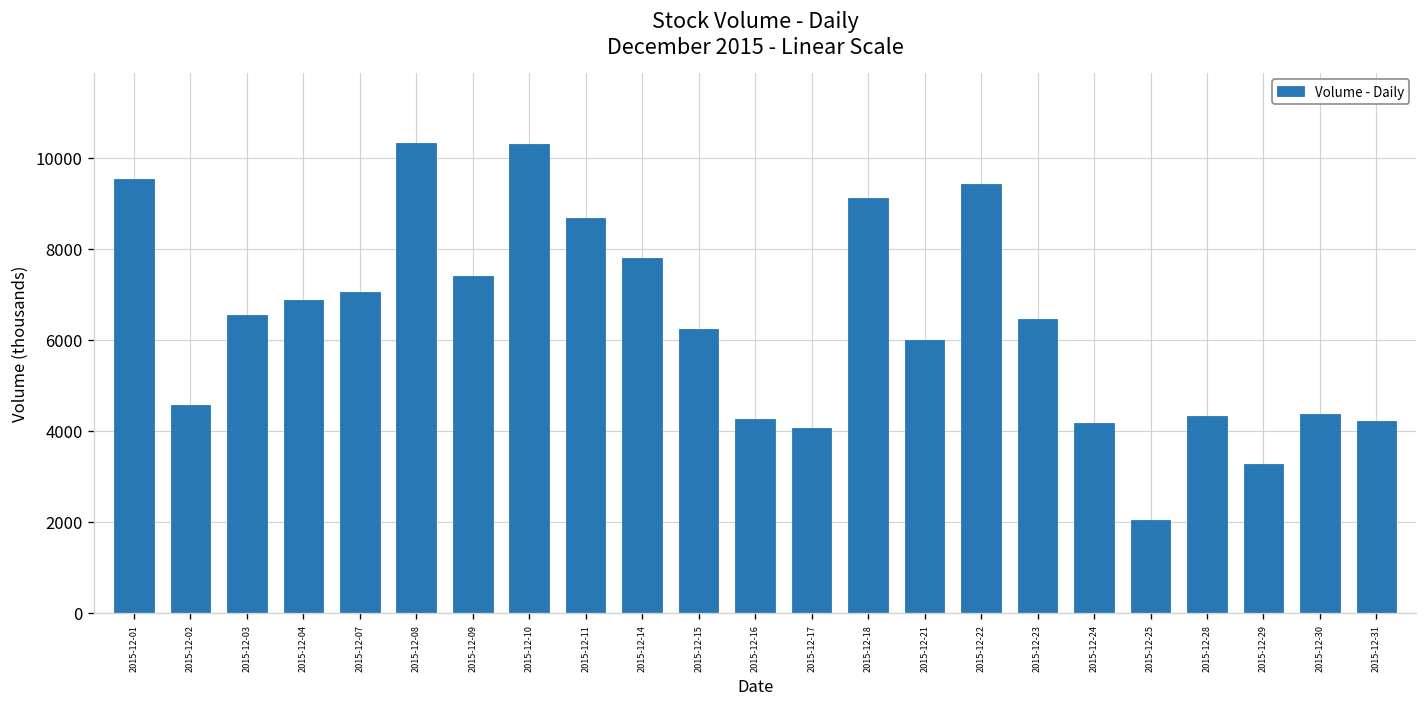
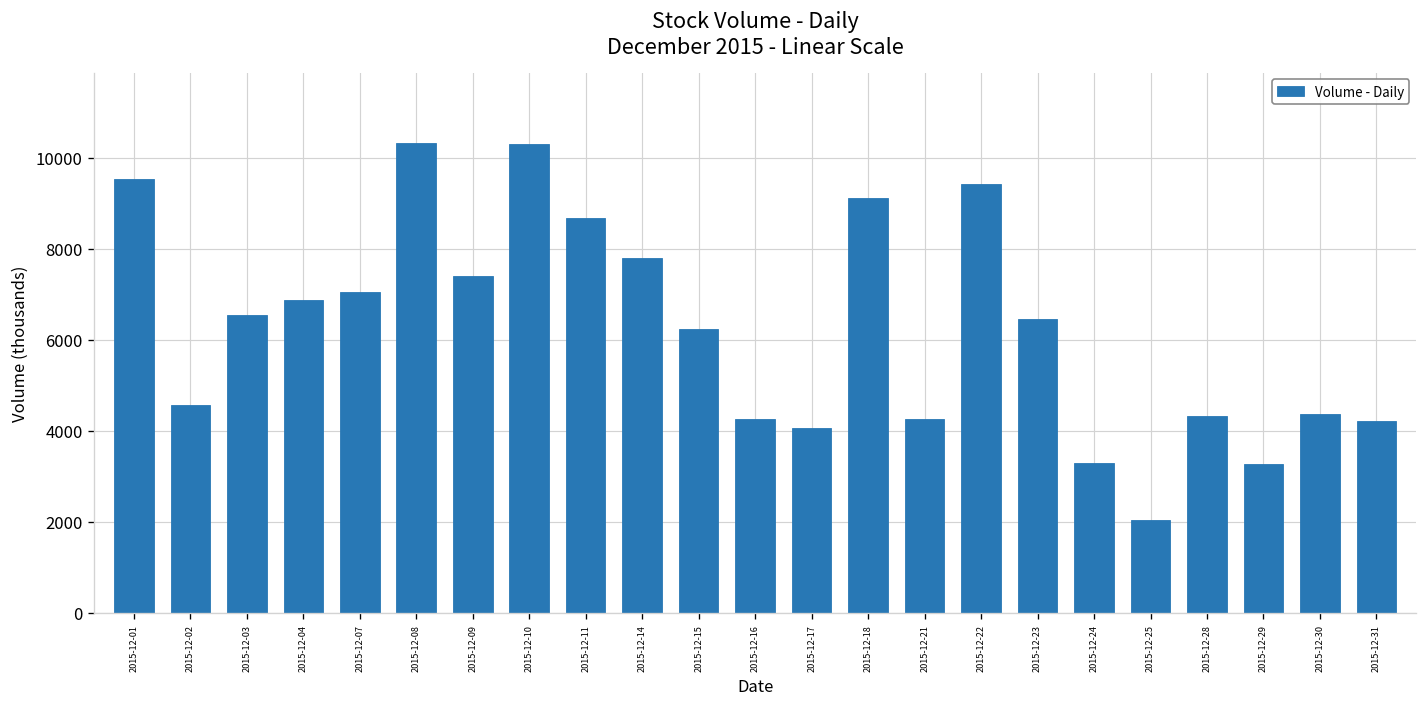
2015-12-21: 6000 -> 4300
2015-12-24: 4200 -> 3300
